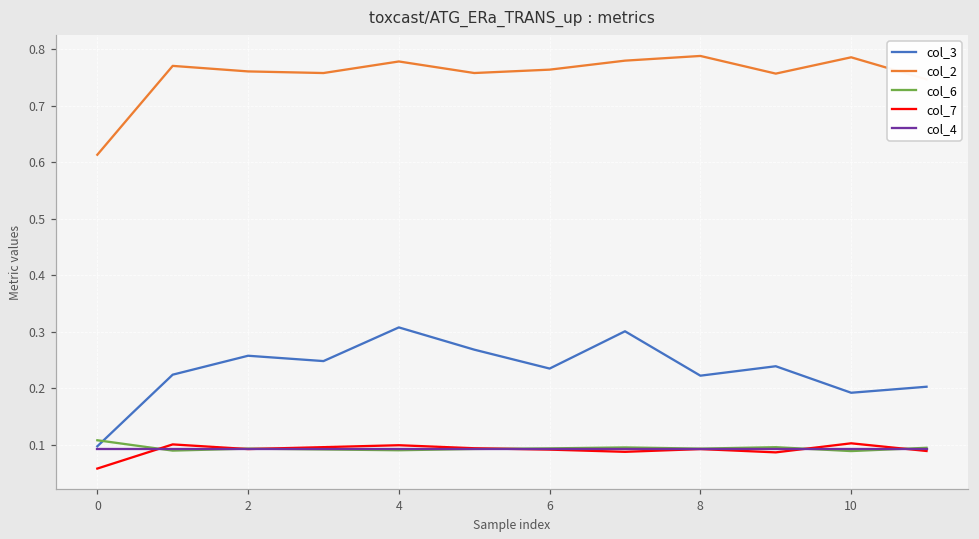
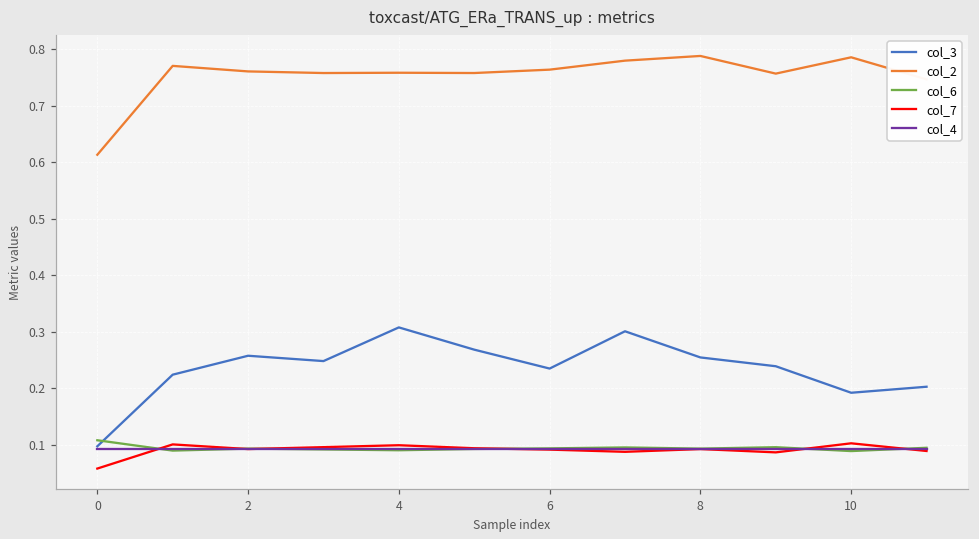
col_2, 4: 0.78 -> 0.76
col_3, 8: 0.22 -> 0.25
